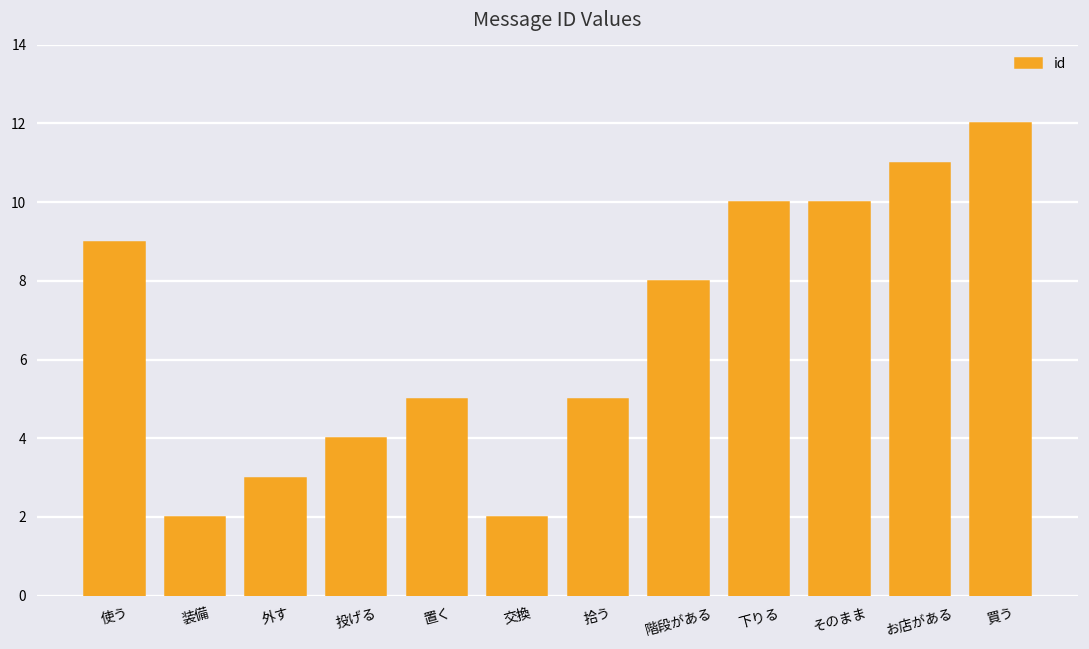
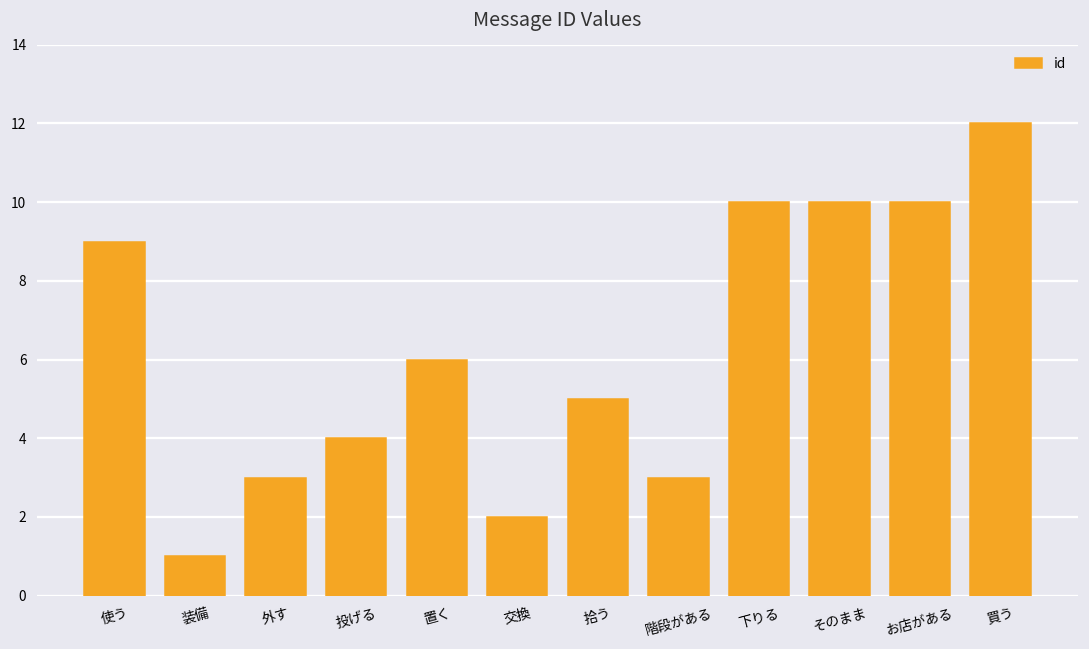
装備: 2 -> 1
置く: 5 -> 6
階段がある: 8 -> 3
お店がある: 11 -> 10
